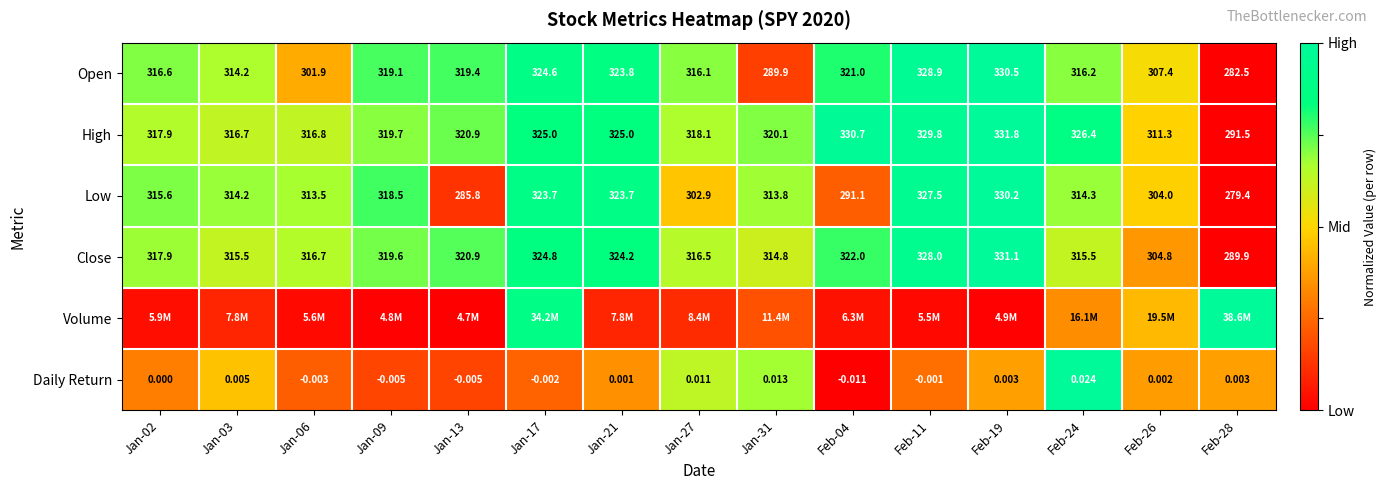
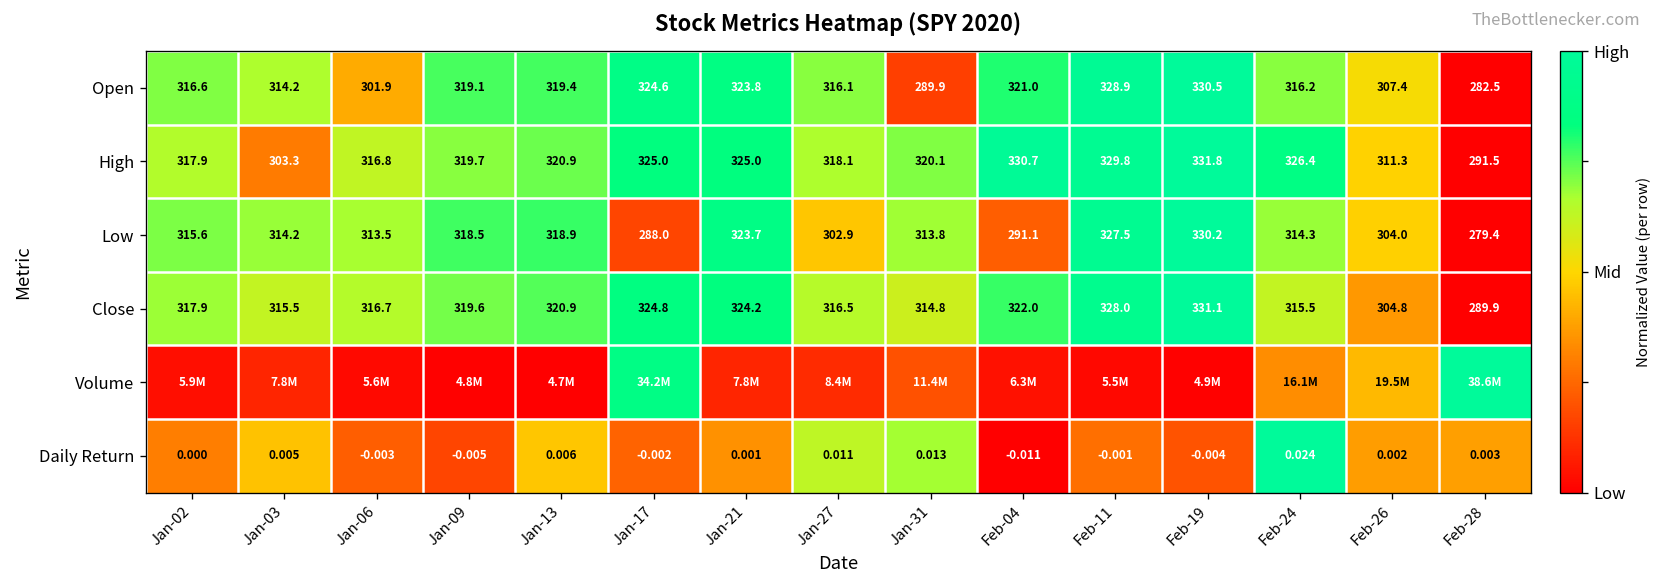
High, Jan-03: 316.7 -> 303.3
Low, Jan-13: 285.8 -> 318.9
Low, Jan-17: 323.7 -> 288.0
Daily Return, Jan-13: -0.005 -> 0.006
Daily Return, Feb-19: 0.003 -> -0.004
